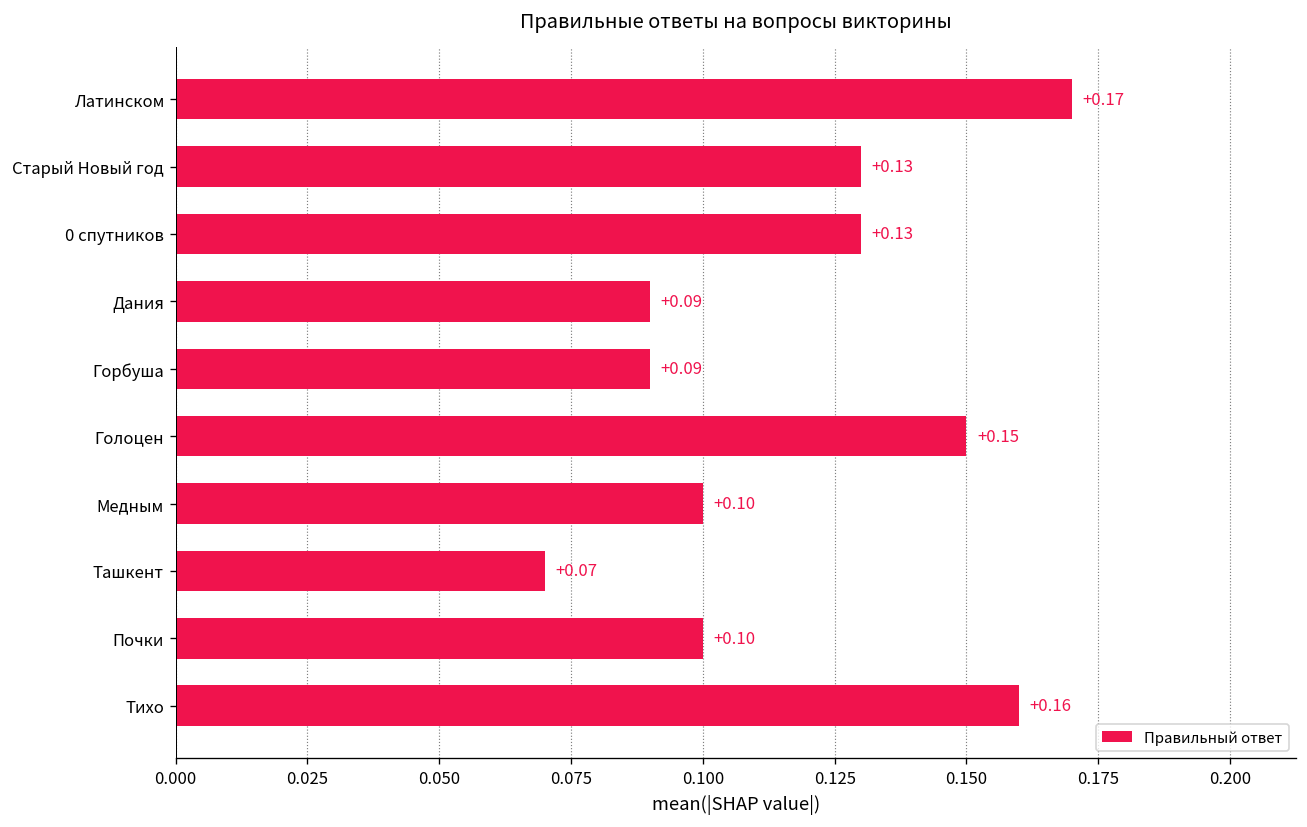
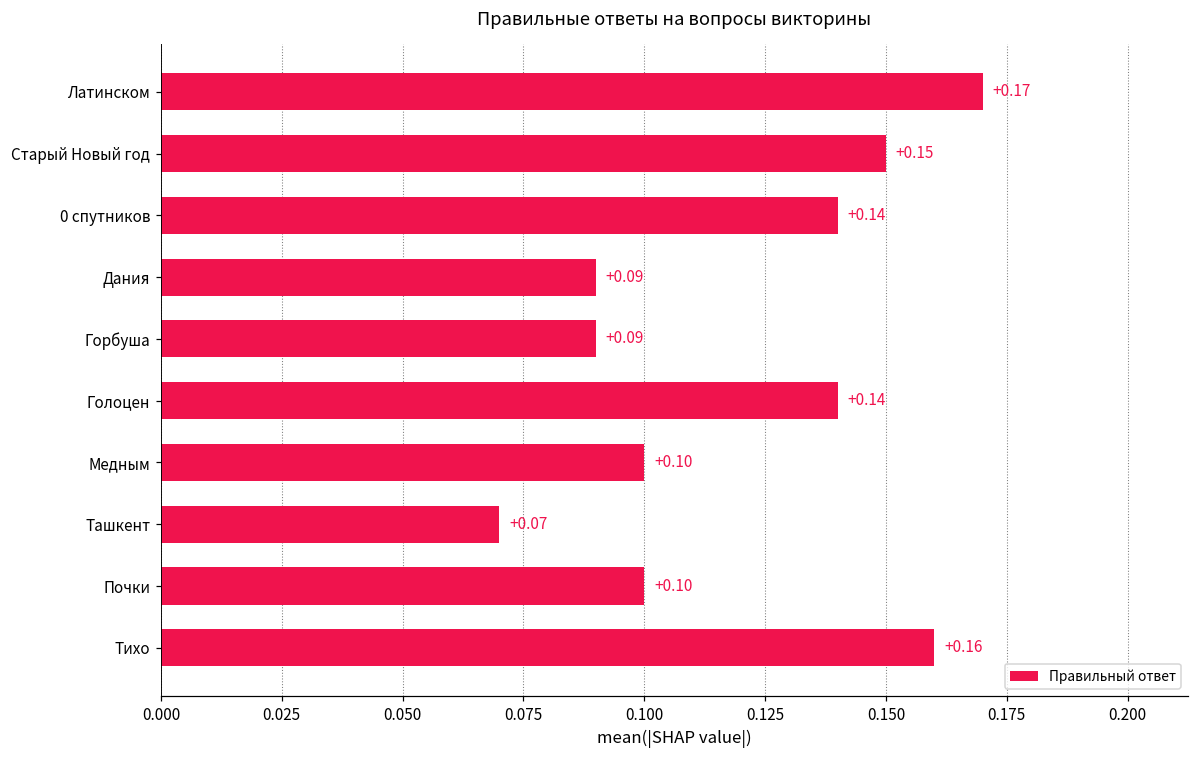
Старый Новый год: +0.13 -> +0.15
0 спутников: +0.13 -> +0.14
Голоцен: +0.15 -> +0.14
